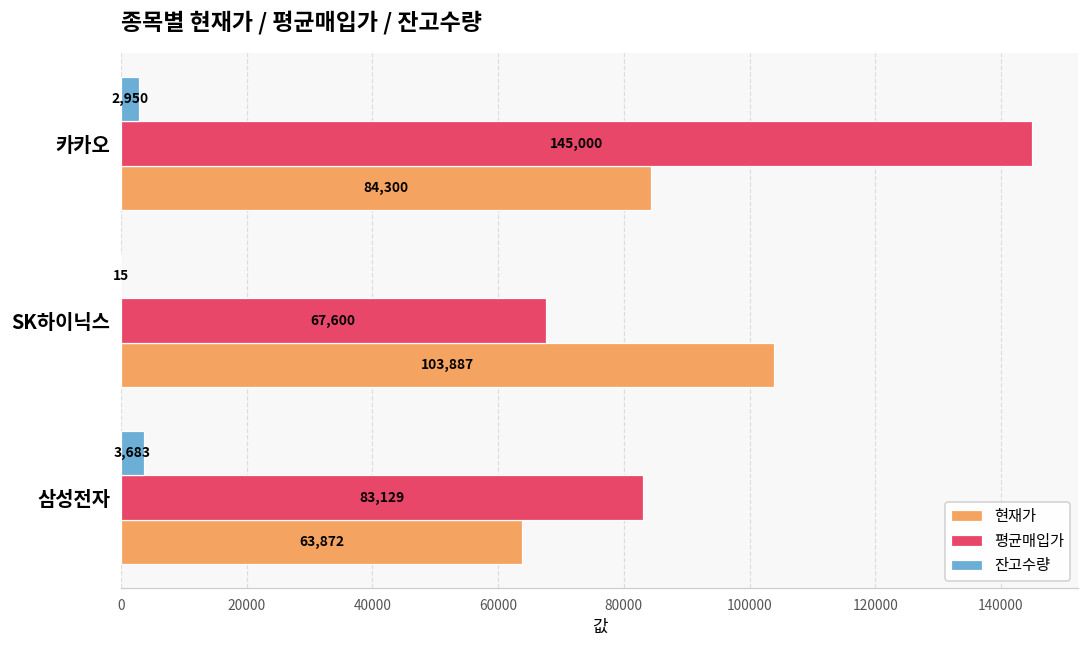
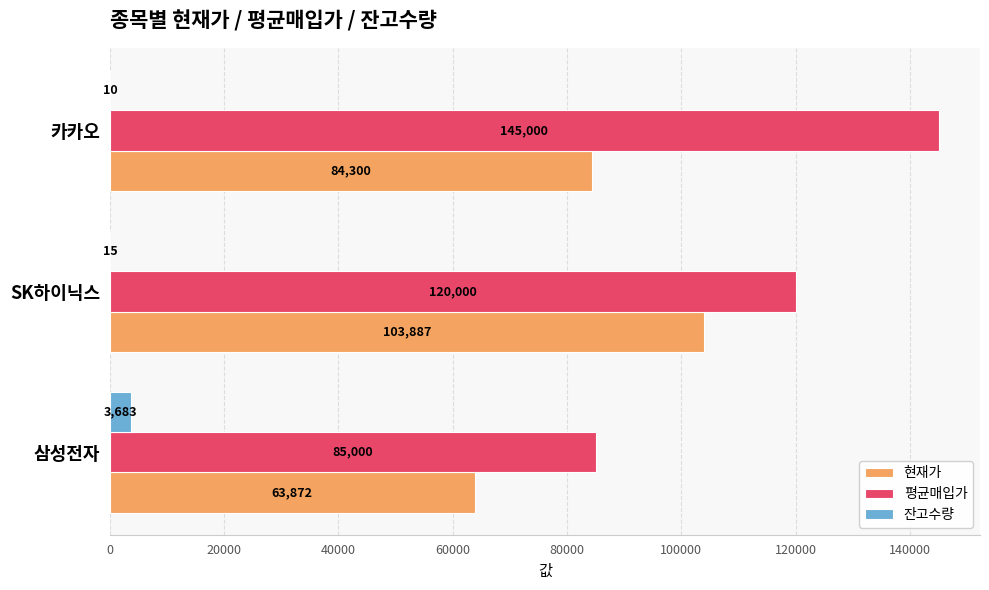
잔고수량, 카카오: 2,950 -> 10
평균매입가, SK하이닉스: 67,600 -> 120,000
평균매입가, 삼성전자: 83,129 -> 85,000
